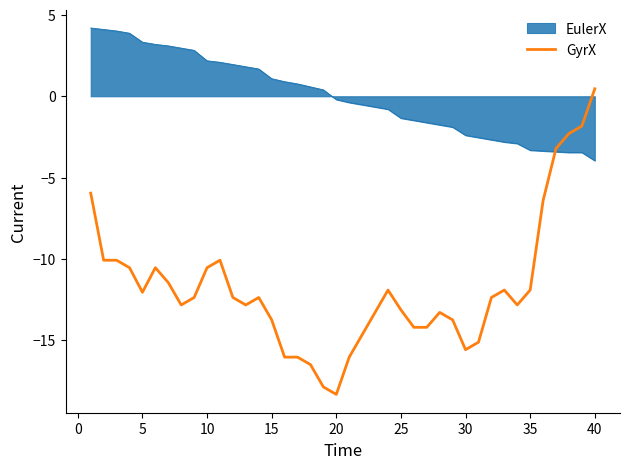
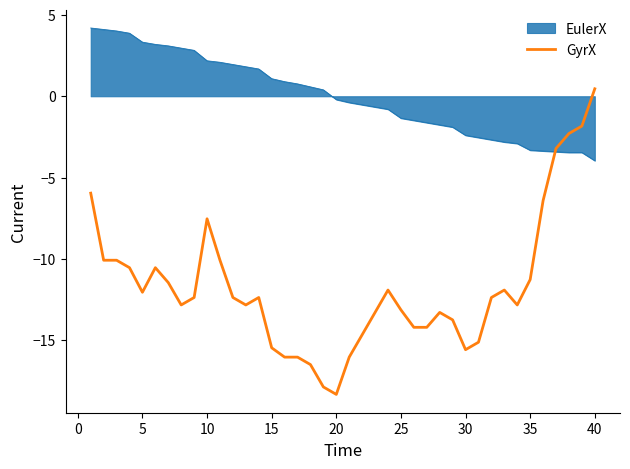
GyrX, 10: -10.5 -> -7.5
GyrX, 15: -13.8 -> -15.5
GyrX, 35: -11.9 -> -11.3
